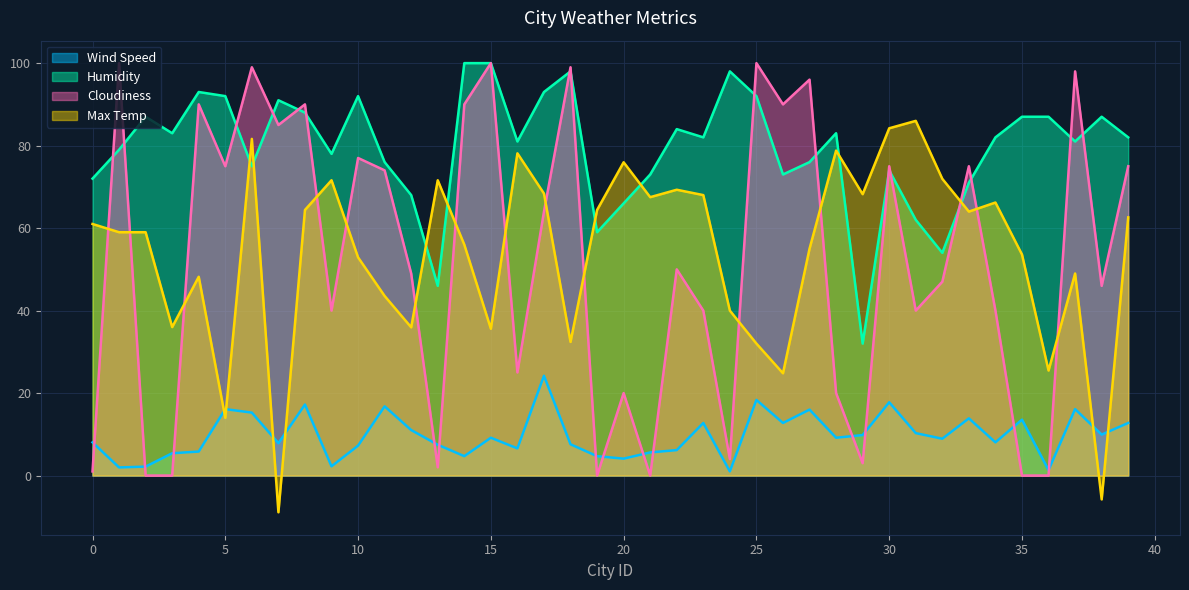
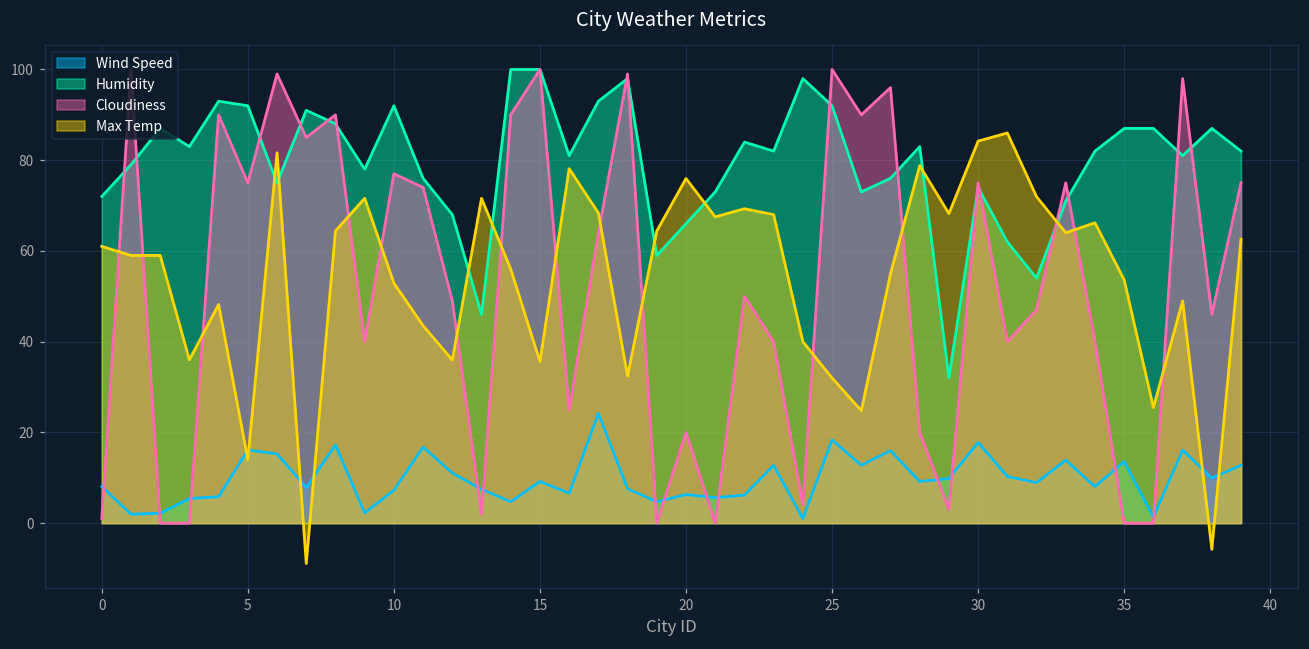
Wind Speed, 20: 4 -> 6
